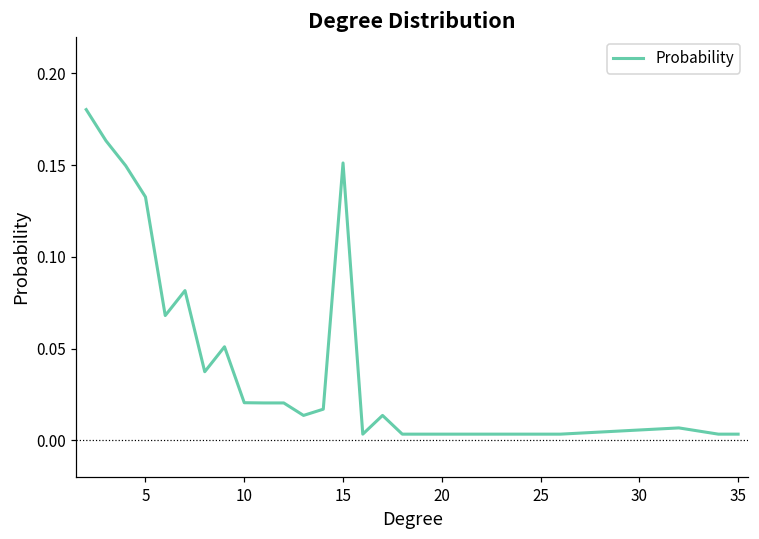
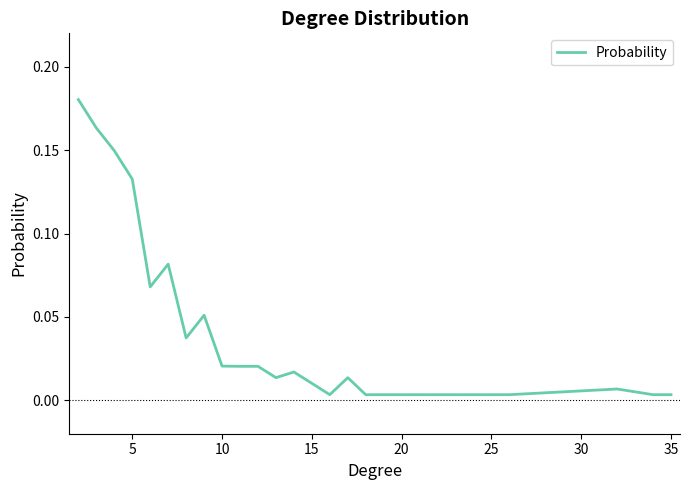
15: 0.151 -> 0.010
